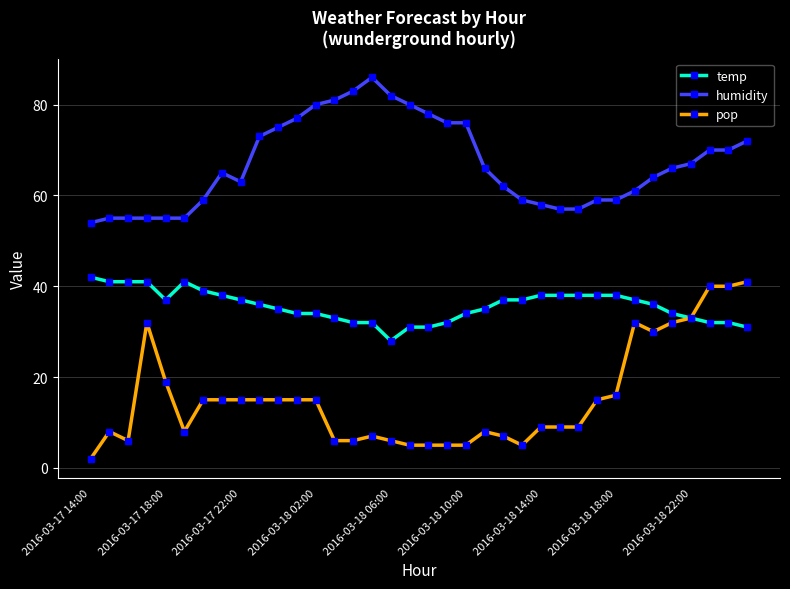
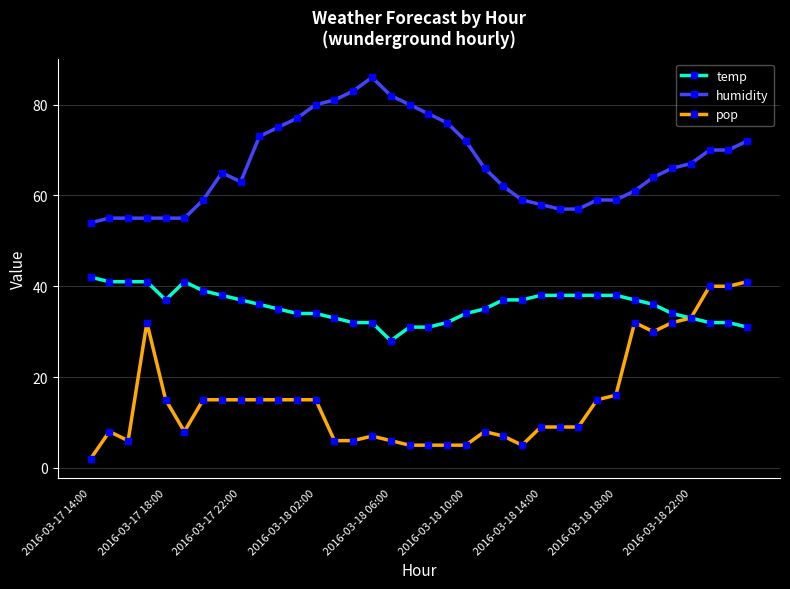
pop, 2016-03-17 18:00: 19 -> 15
humidity, 2016-03-18 10:00: 76 -> 72
